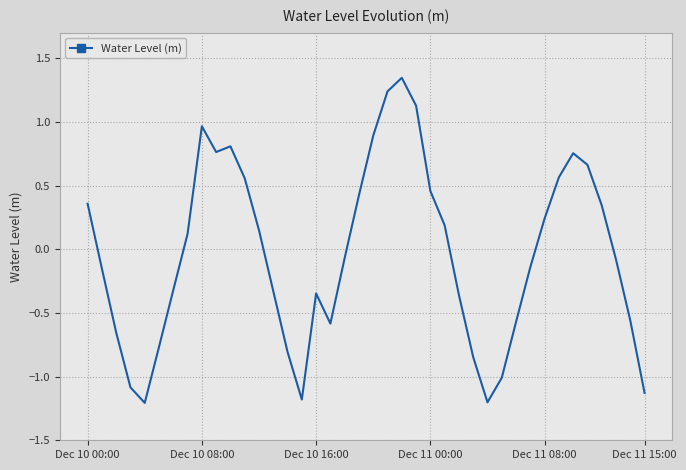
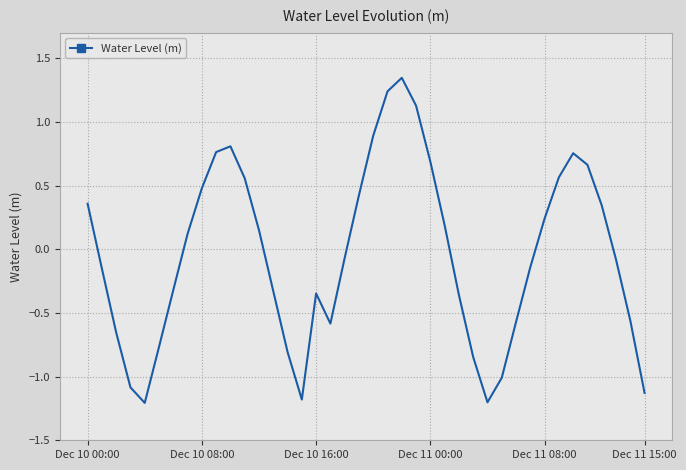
Dec 10 08:00: 0.97 -> 0.48
Dec 11 00:00: 0.46 -> 0.69
